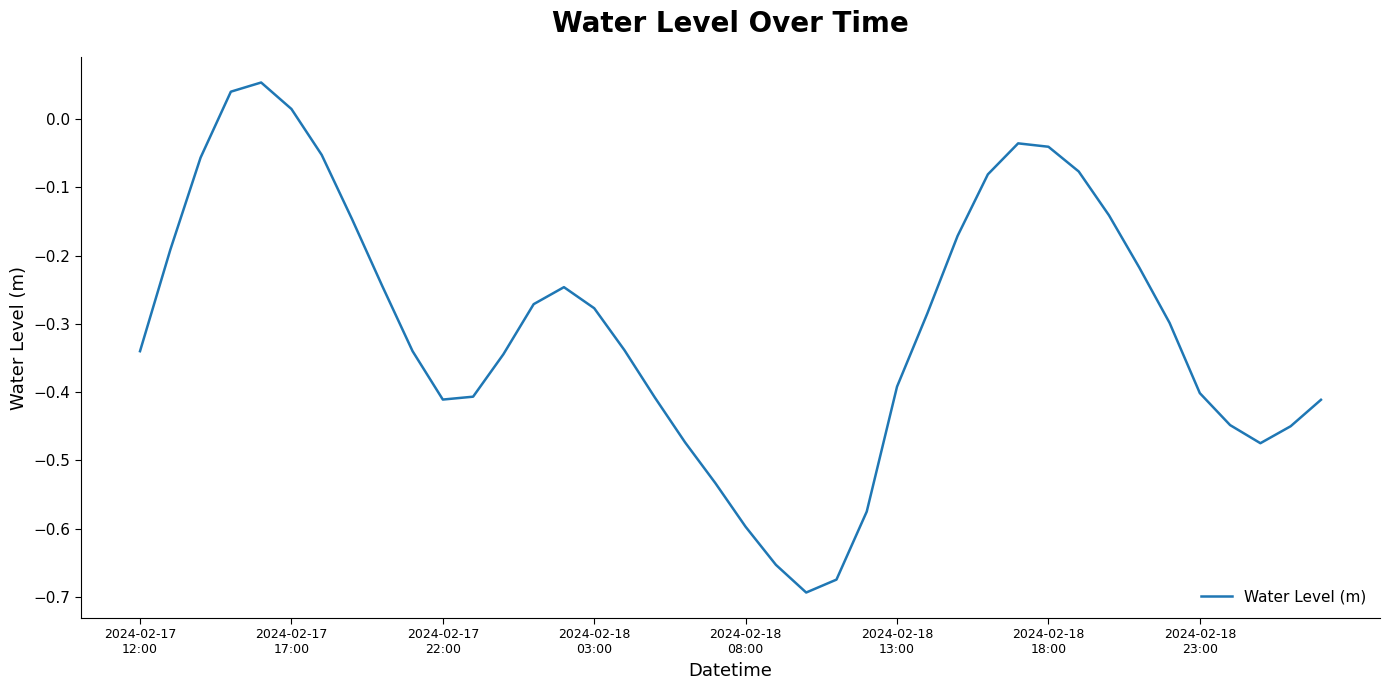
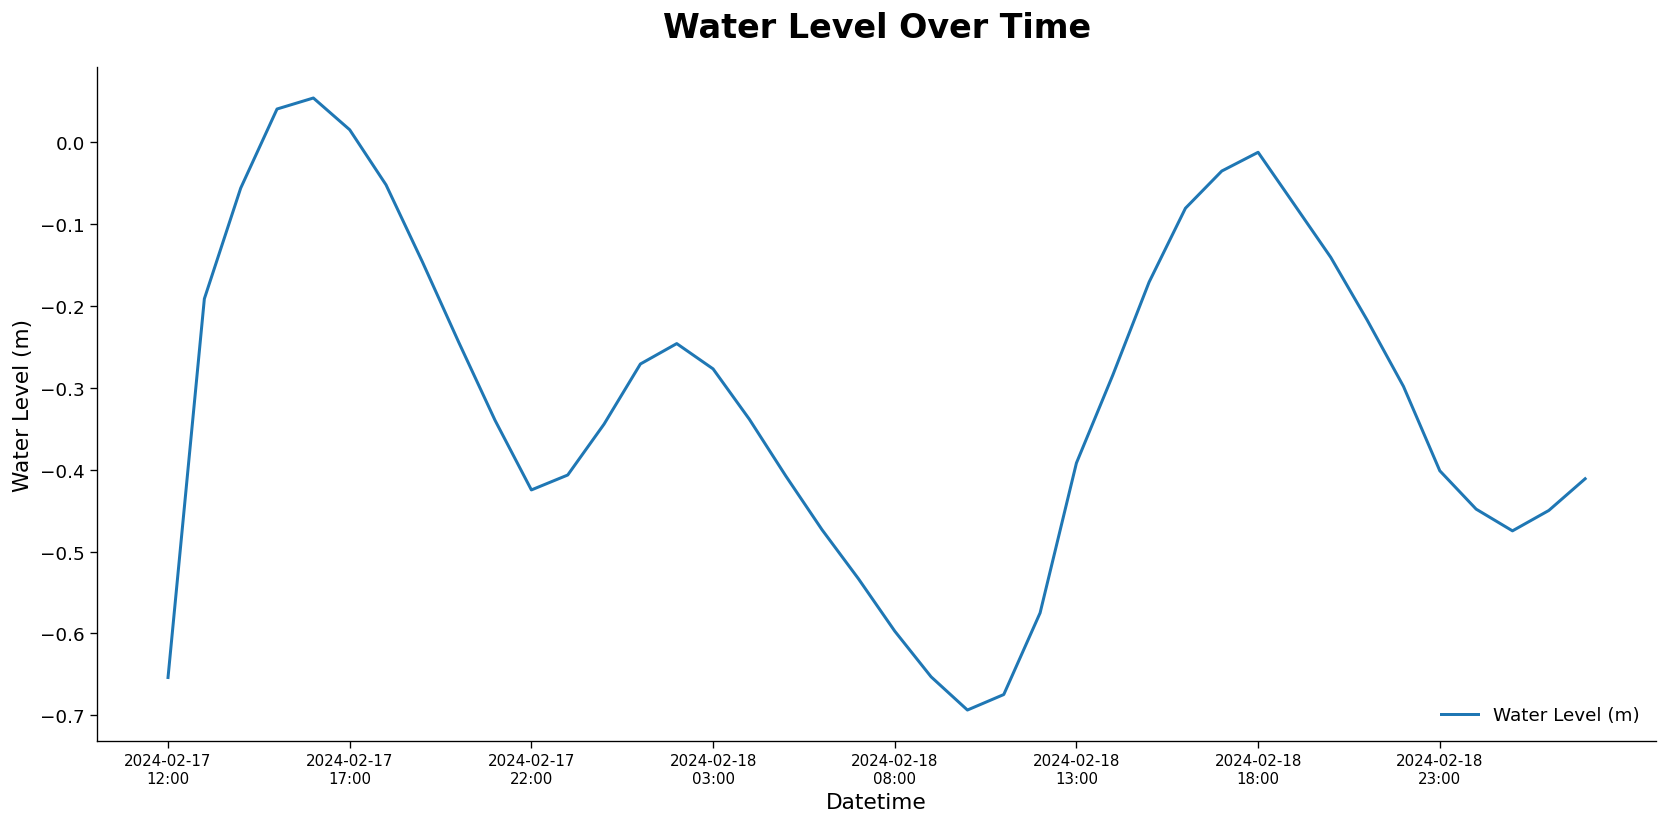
2024-02-17 12:00: -0.34 -> -0.65
2024-02-17 22:00: -0.41 -> -0.42
2024-02-18 18:00: -0.04 -> -0.01
